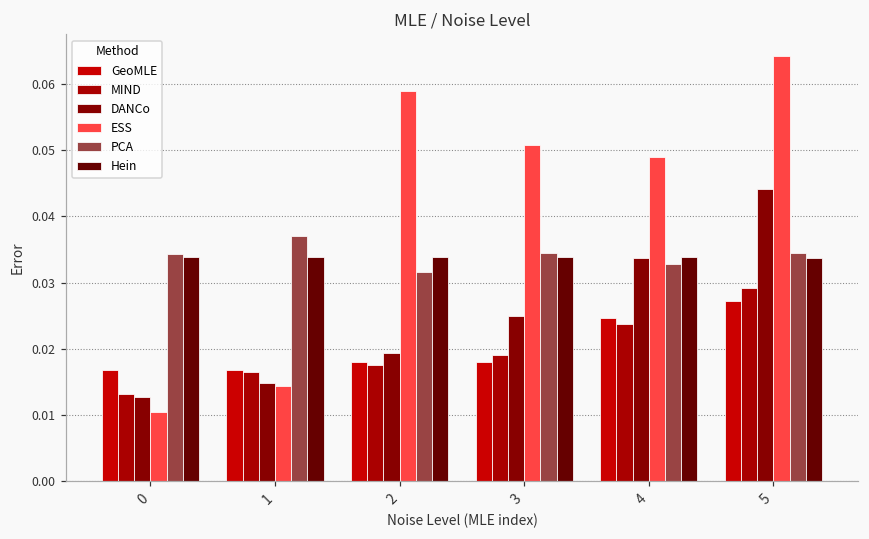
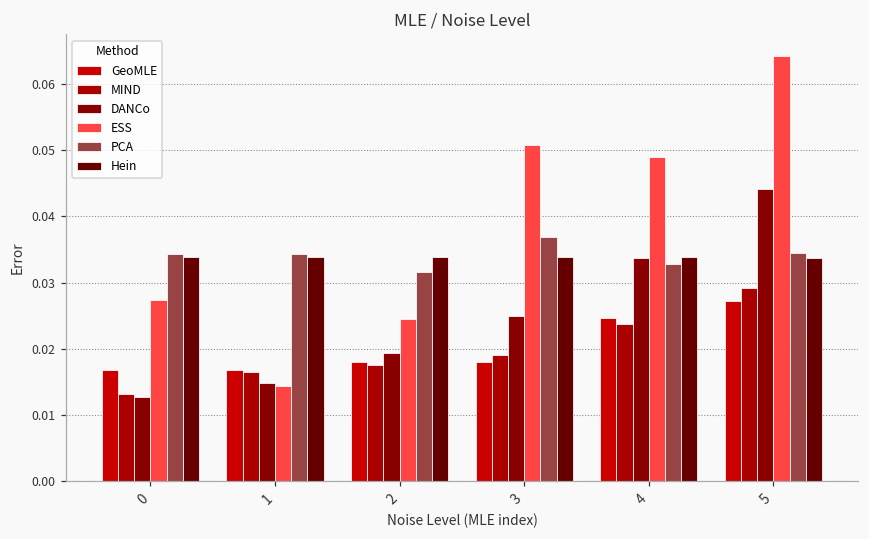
ESS, 0: 0.010 -> 0.027
PCA, 1: 0.037 -> 0.034
ESS, 2: 0.059 -> 0.024
PCA, 3: 0.034 -> 0.037
